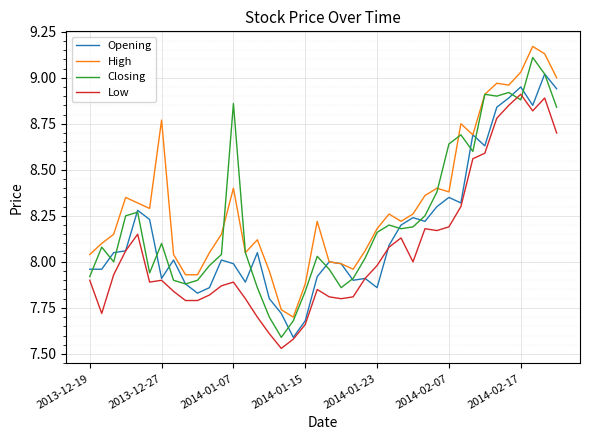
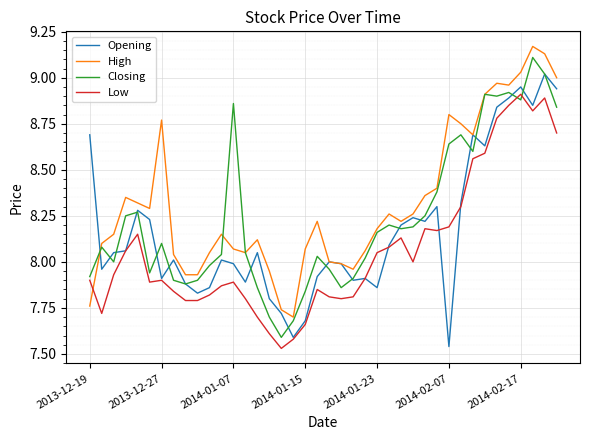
Opening, 2013-12-19: 7.96 -> 8.69
High, 2013-12-19: 8.04 -> 7.76
High, 2014-01-07: 8.40 -> 8.07
High, 2014-01-15: 7.88 -> 8.07
Low, 2014-01-23: 7.98 -> 8.05
Opening, 2014-02-07: 8.35 -> 7.54
High, 2014-02-07: 8.38 -> 8.80
